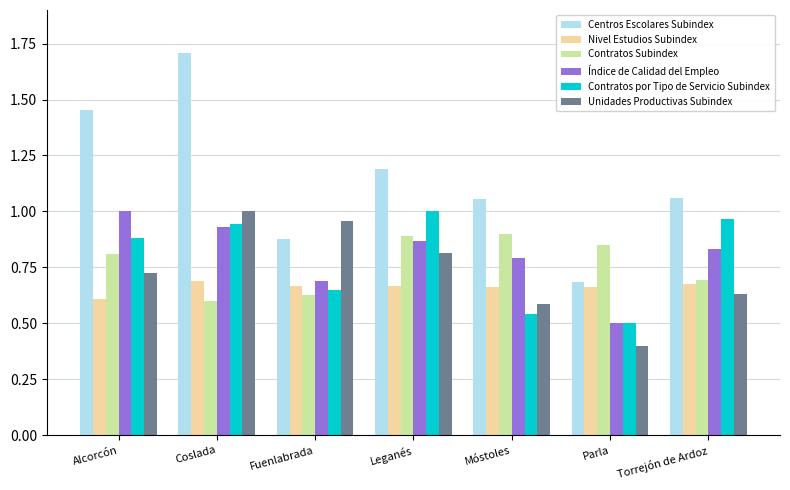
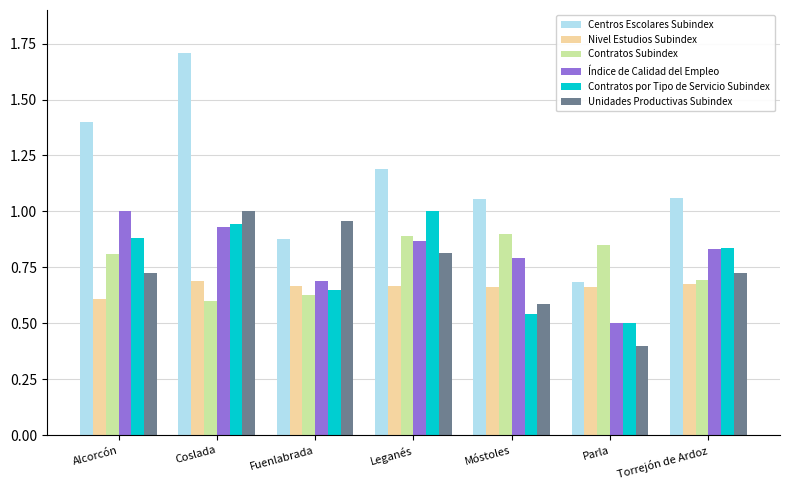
Centros Escolares Subindex, Alcorcón: 1.45 -> 1.40
Contratos por Tipo de Servicio Subindex, Torrejón de Ardoz: 0.97 -> 0.84
Unidades Productivas Subindex, Torrejón de Ardoz: 0.63 -> 0.72
